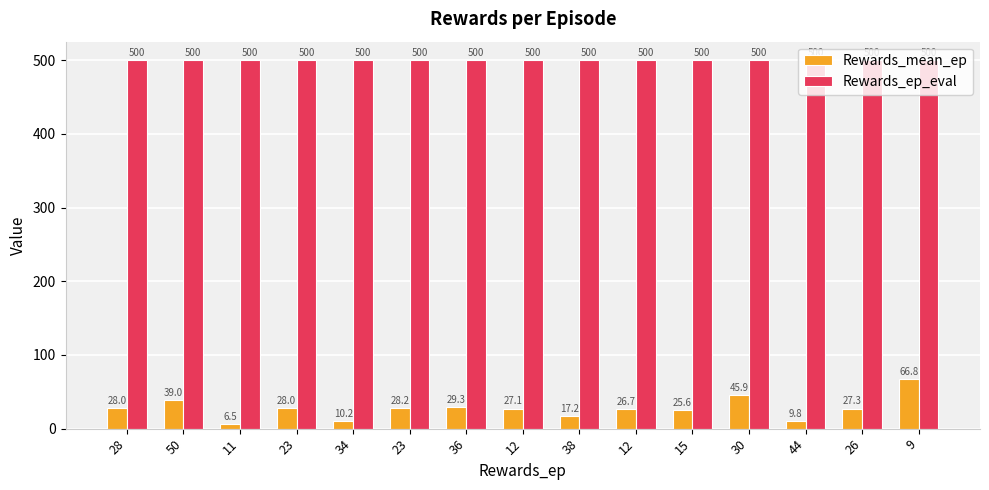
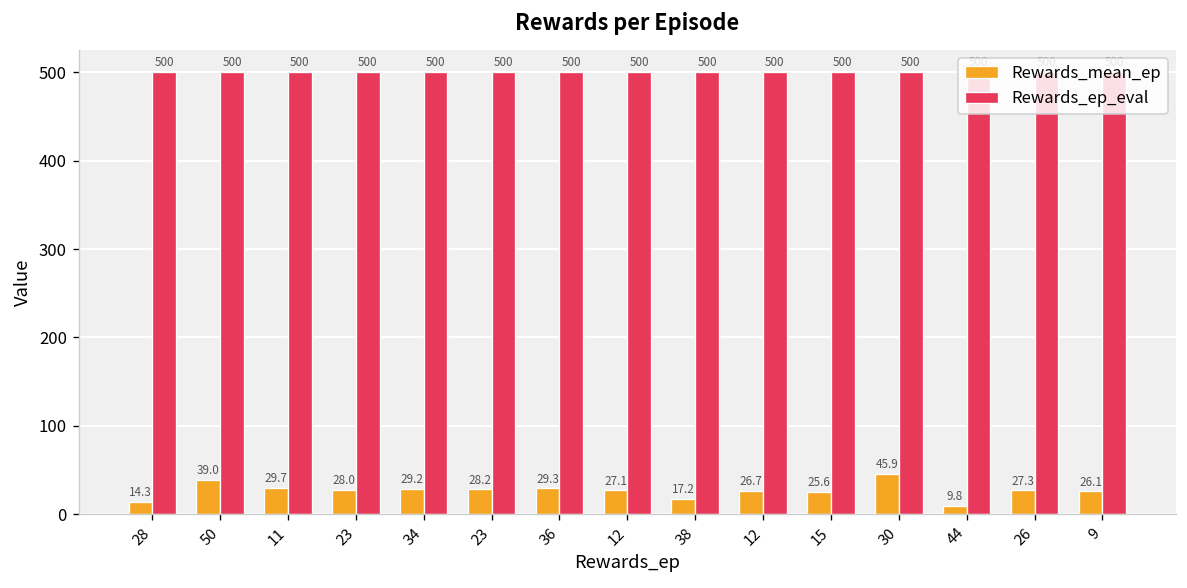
Rewards_mean_ep, 28: 28.0 -> 14.3
Rewards_mean_ep, 11: 6.5 -> 29.7
Rewards_mean_ep, 34: 10.2 -> 29.2
Rewards_mean_ep, 9: 66.8 -> 26.1
